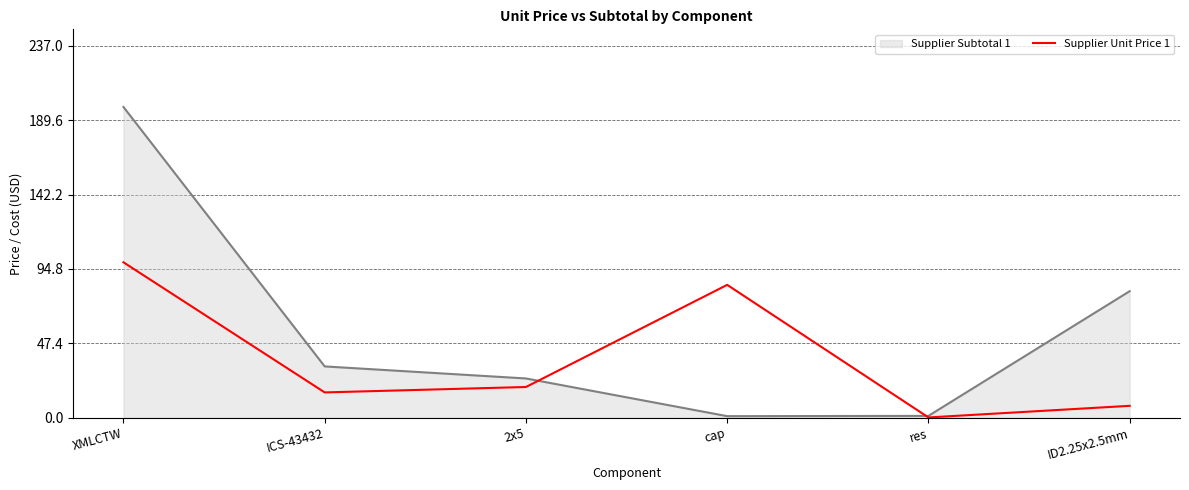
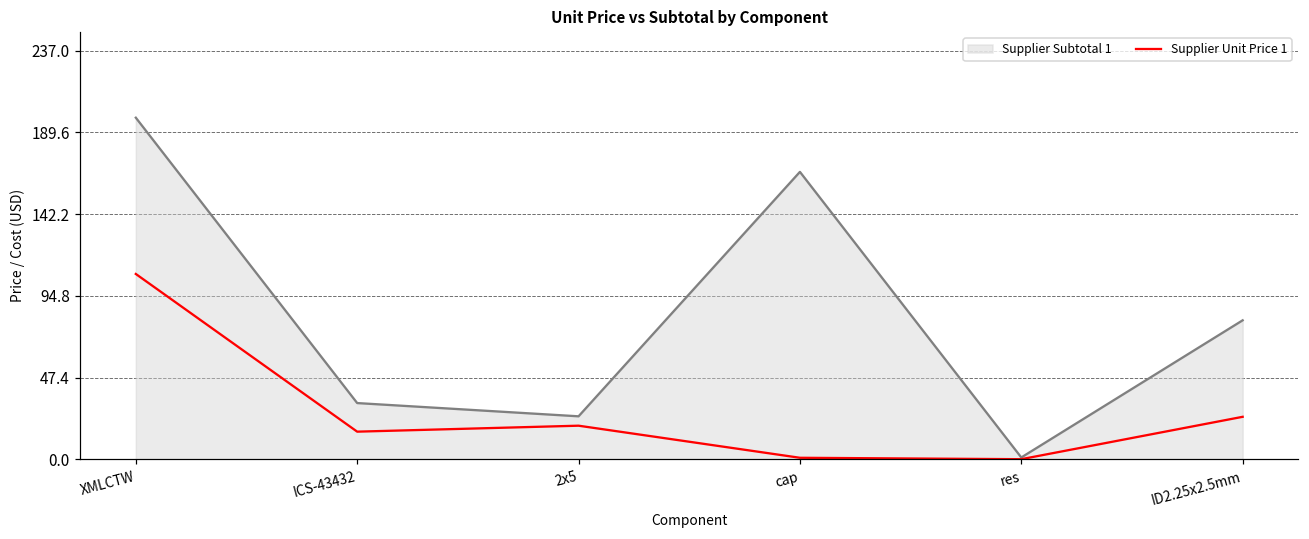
Supplier Unit Price 1, XMLCTW: 99 -> 108
Supplier Subtotal 1, cap: 1 -> 167
Supplier Unit Price 1, cap: 85 -> 1
Supplier Unit Price 1, ID2.25x2.5mm: 8 -> 25
